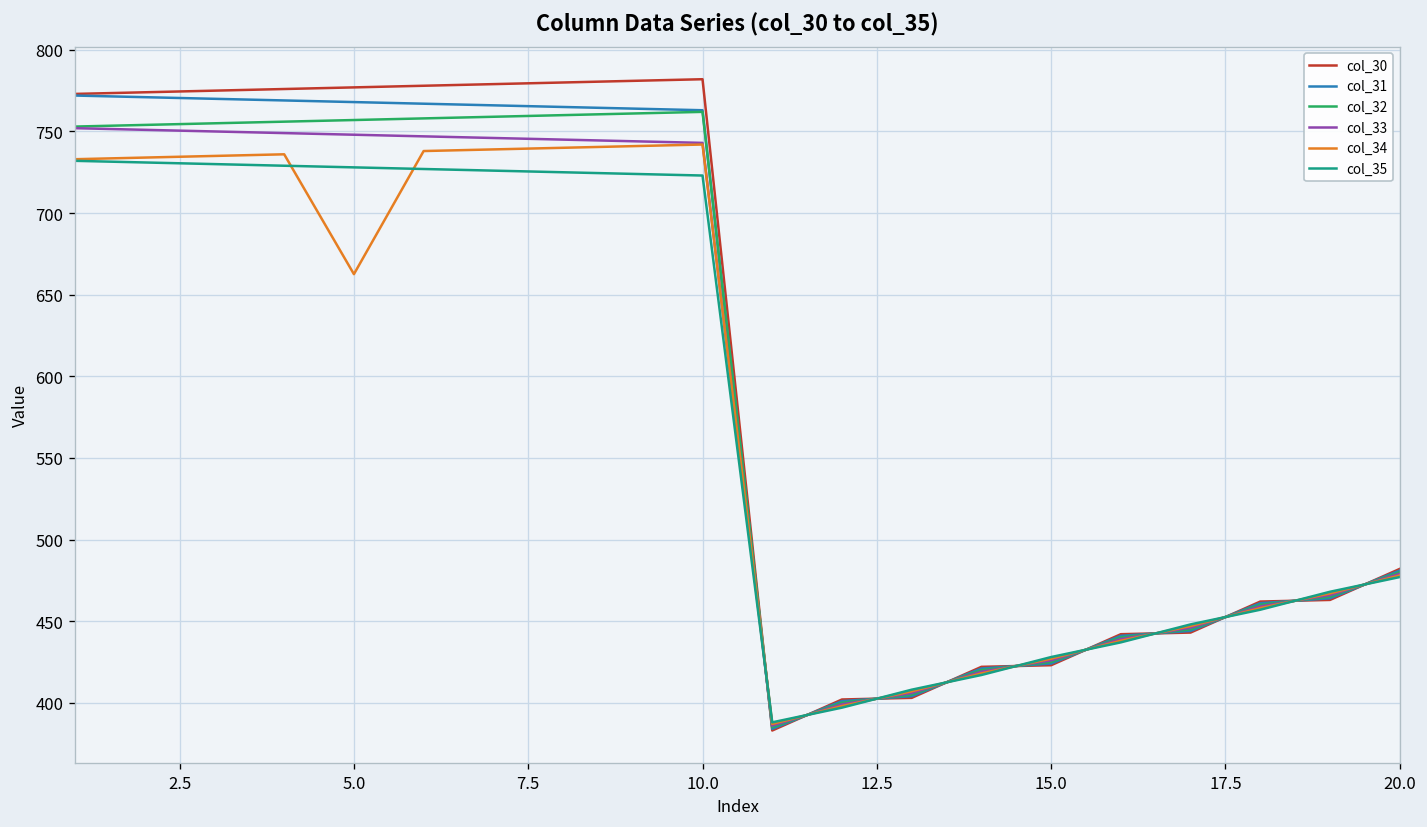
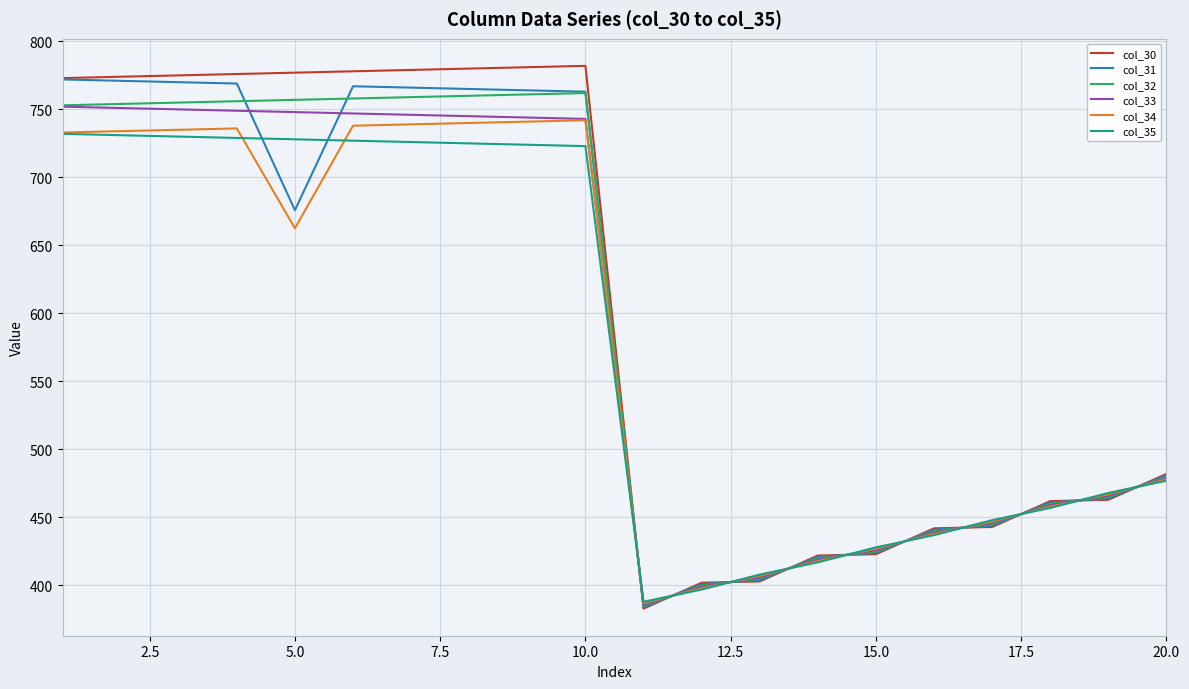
col_31, 5.0: 768 -> 676
